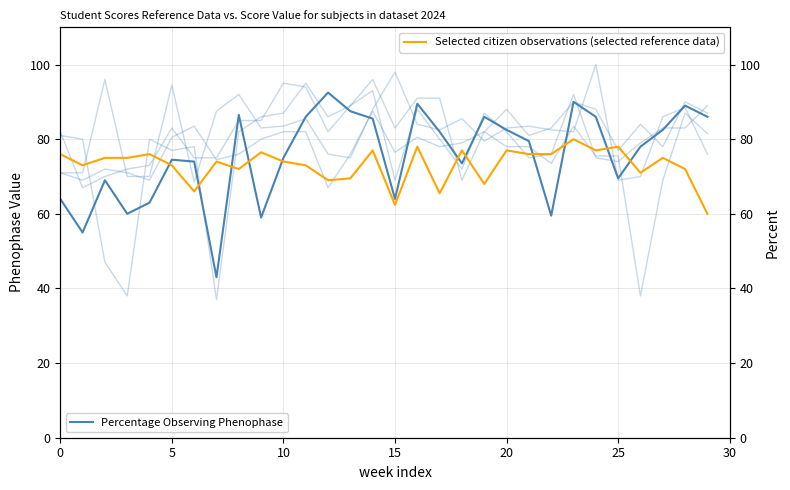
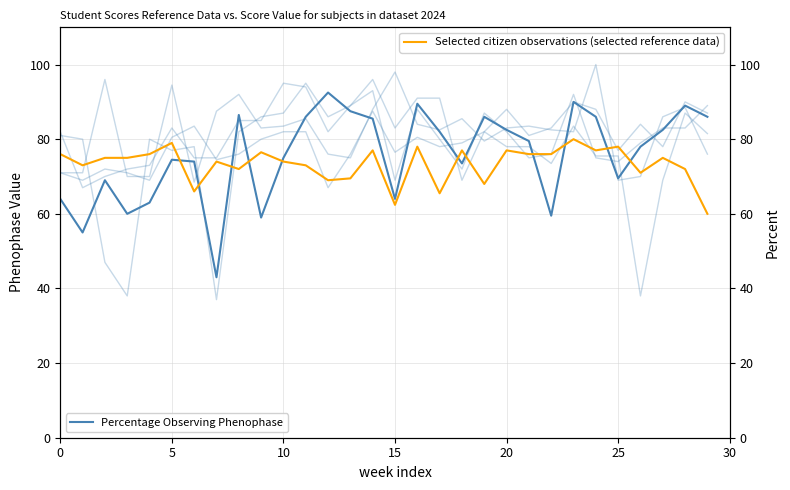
Selected citizen observations (selected reference data), 5: 73 -> 79
